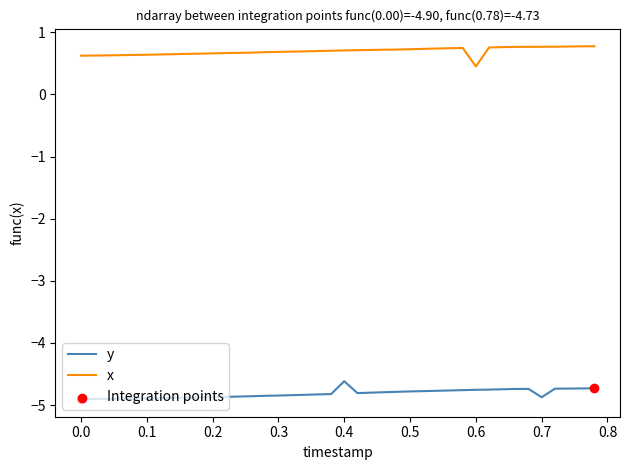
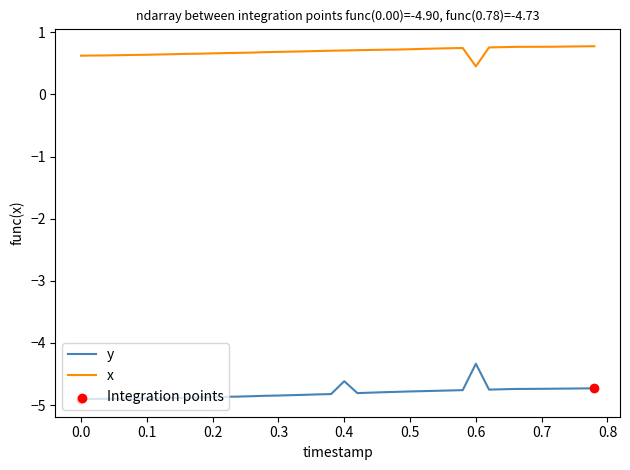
y, 0.6: -4.8 -> -4.3
y, 0.7: -4.9 -> -4.7
